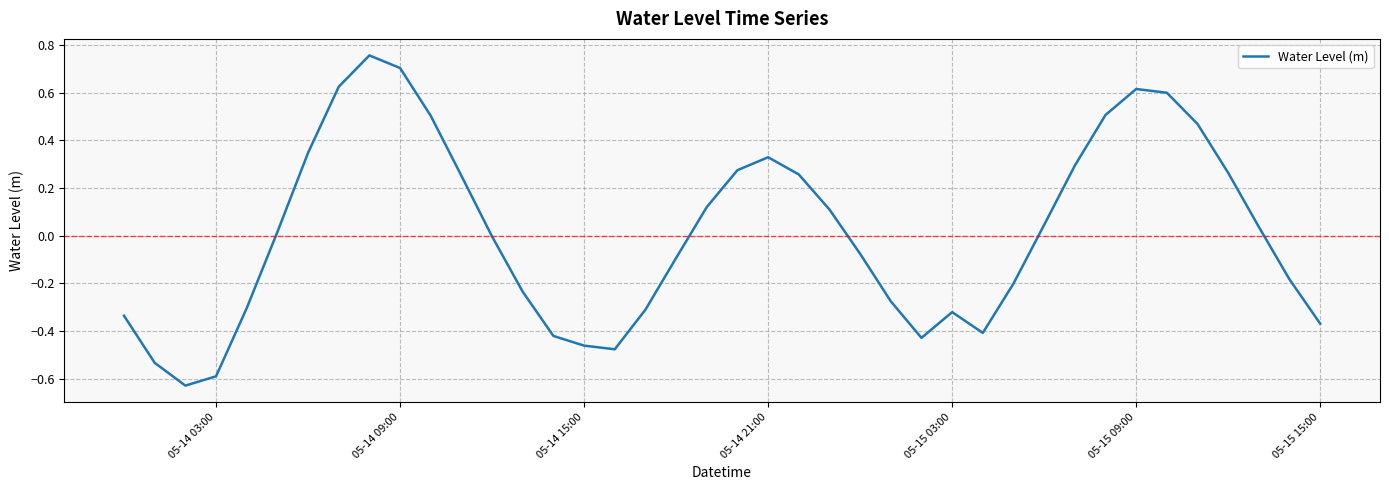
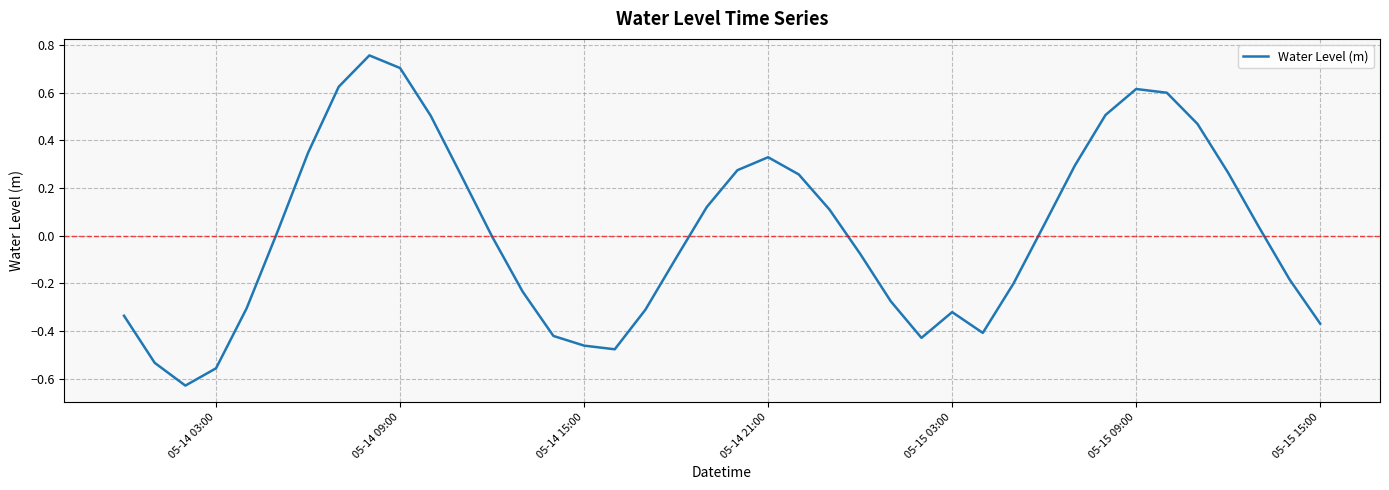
05-14 03:00: -0.59 -> -0.56
